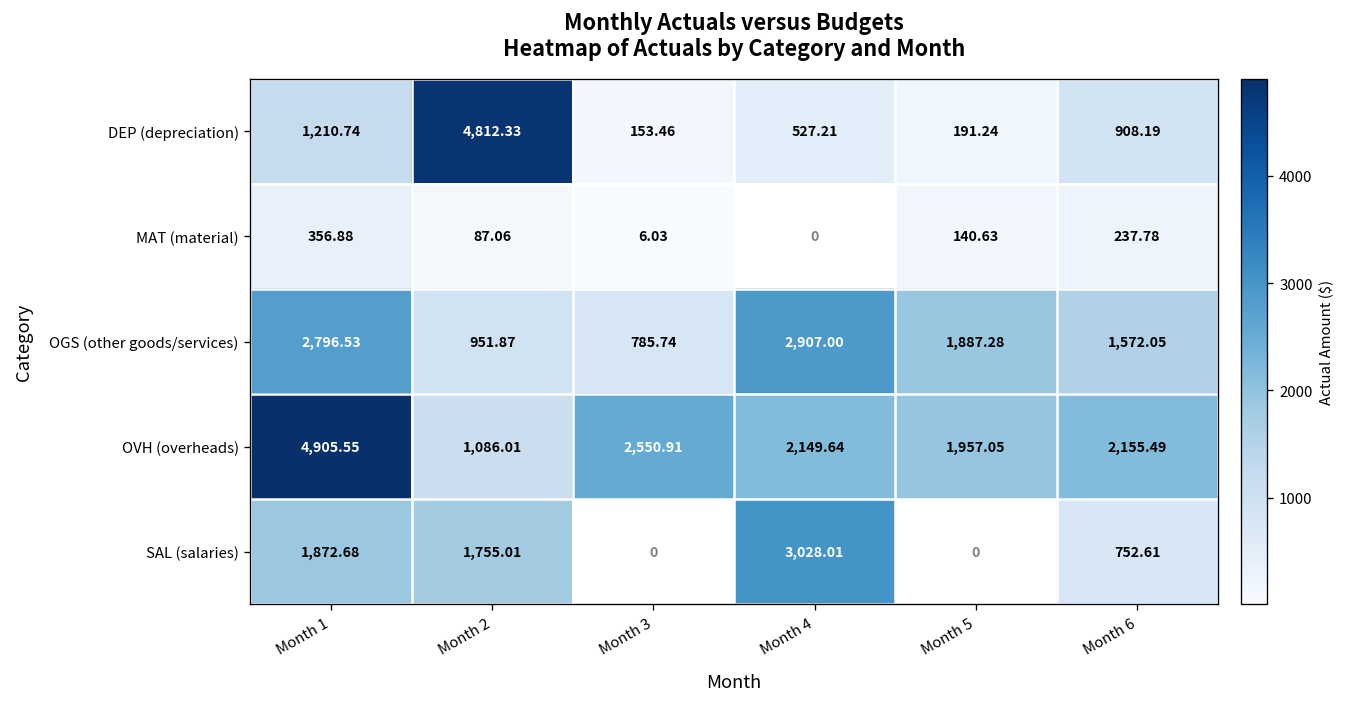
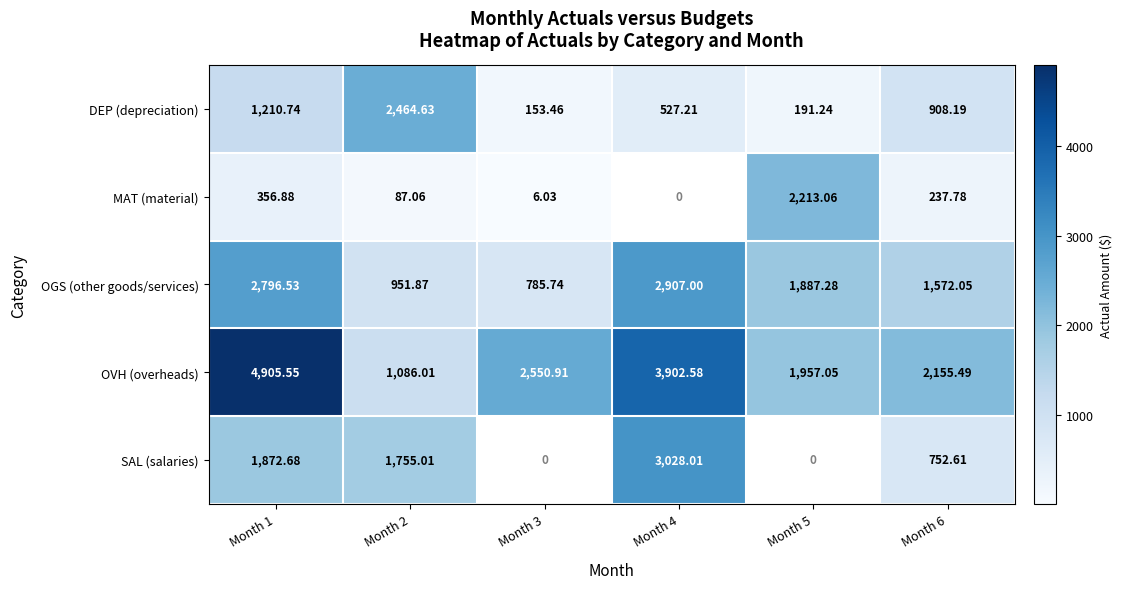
DEP (depreciation), Month 2: 4,812.33 -> 2,464.63
MAT (material), Month 5: 140.63 -> 2,213.06
OVH (overheads), Month 4: 2,149.64 -> 3,902.58
